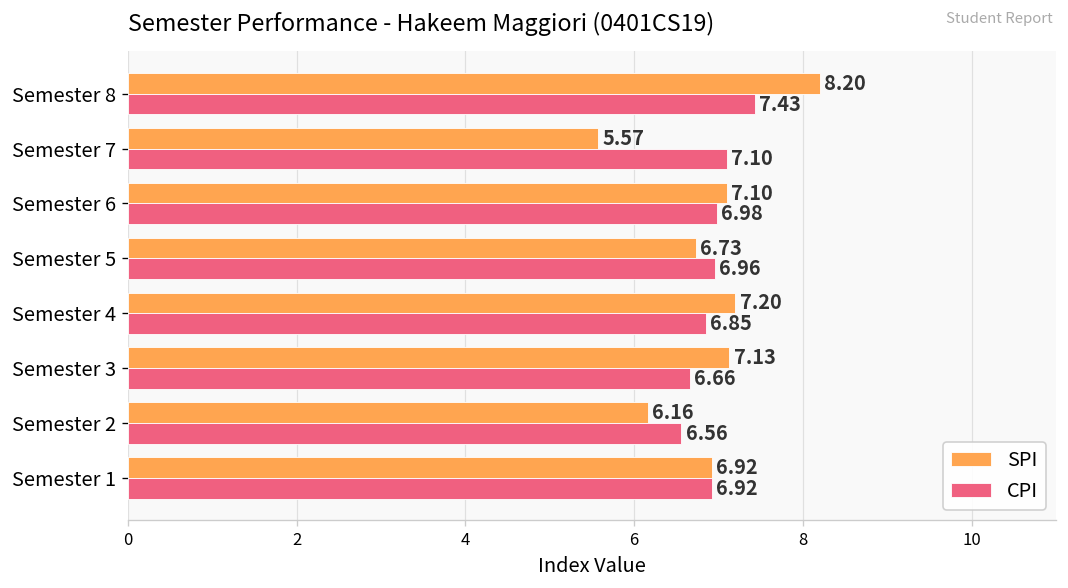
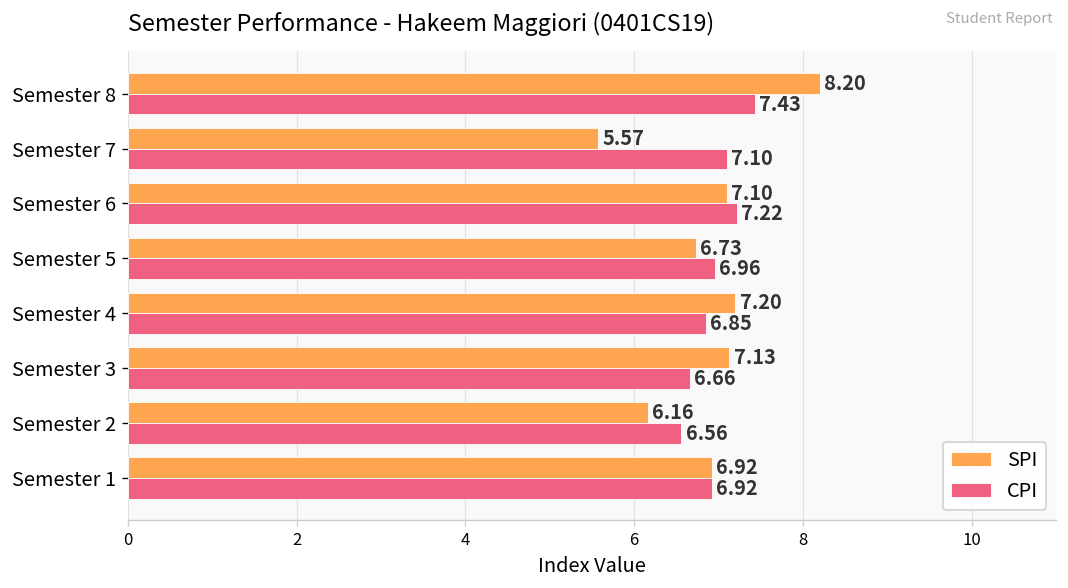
CPI, Semester 6: 6.98 -> 7.22
